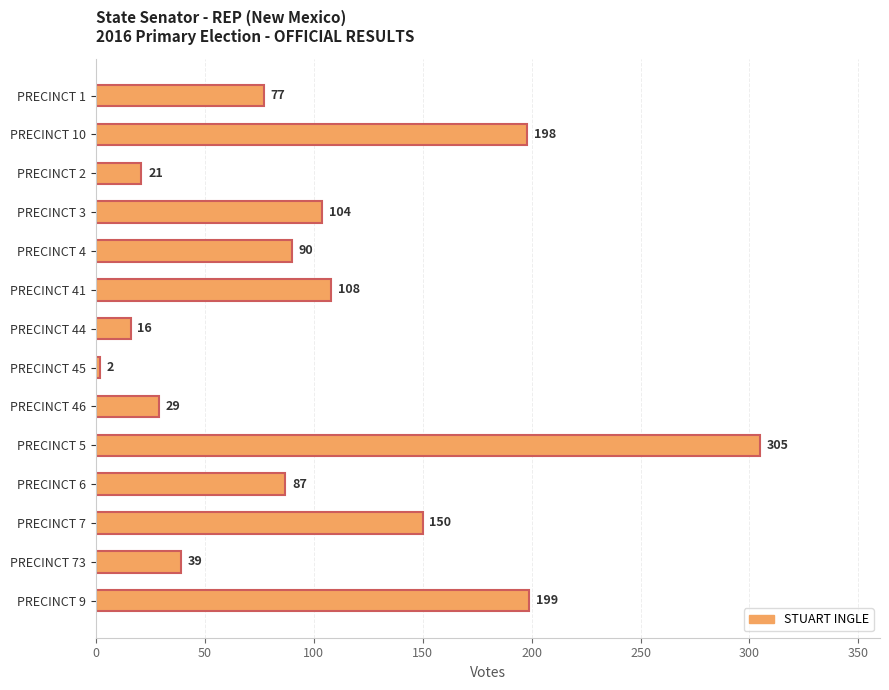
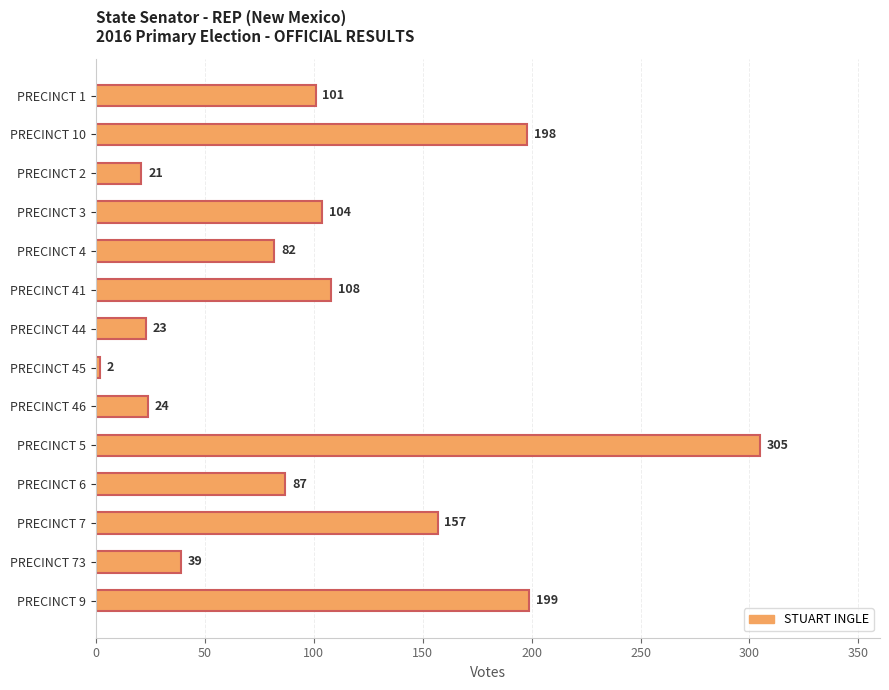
PRECINCT 1: 77 -> 101
PRECINCT 4: 90 -> 82
PRECINCT 44: 16 -> 23
PRECINCT 46: 29 -> 24
PRECINCT 7: 150 -> 157
